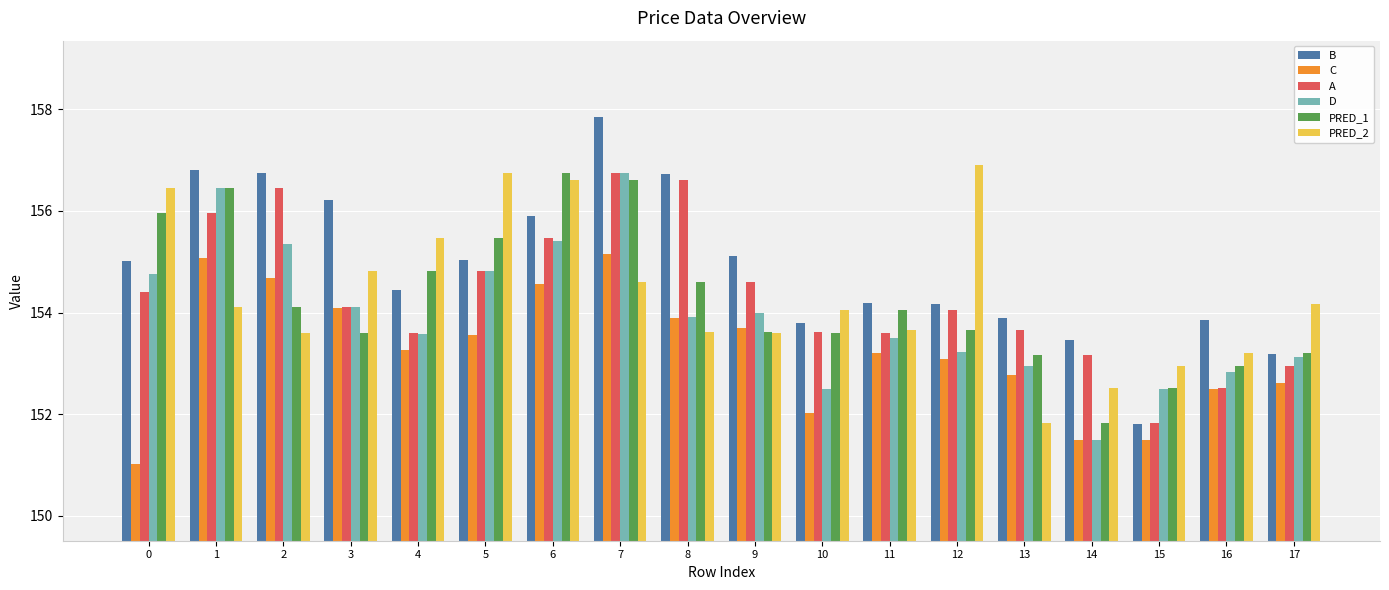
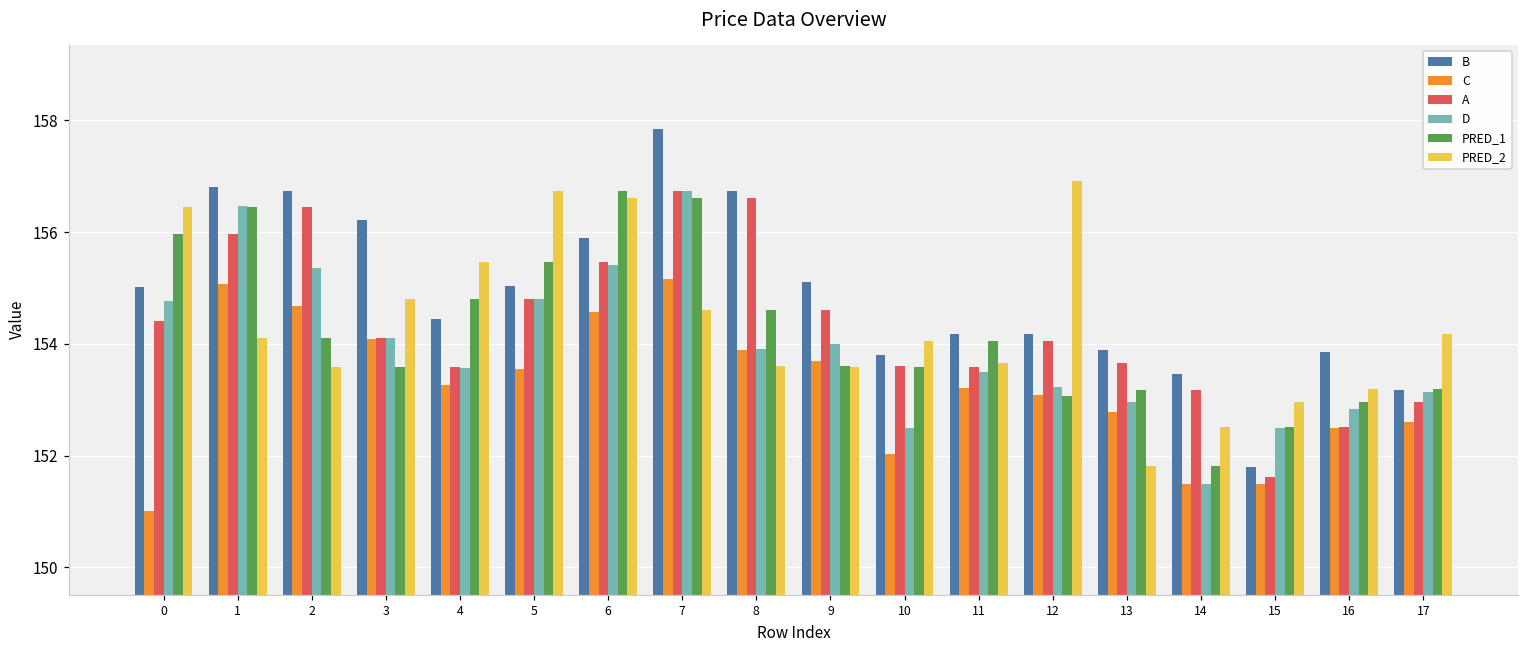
PRED_1, 12: 153.7 -> 153.1
A, 15: 151.8 -> 151.6
